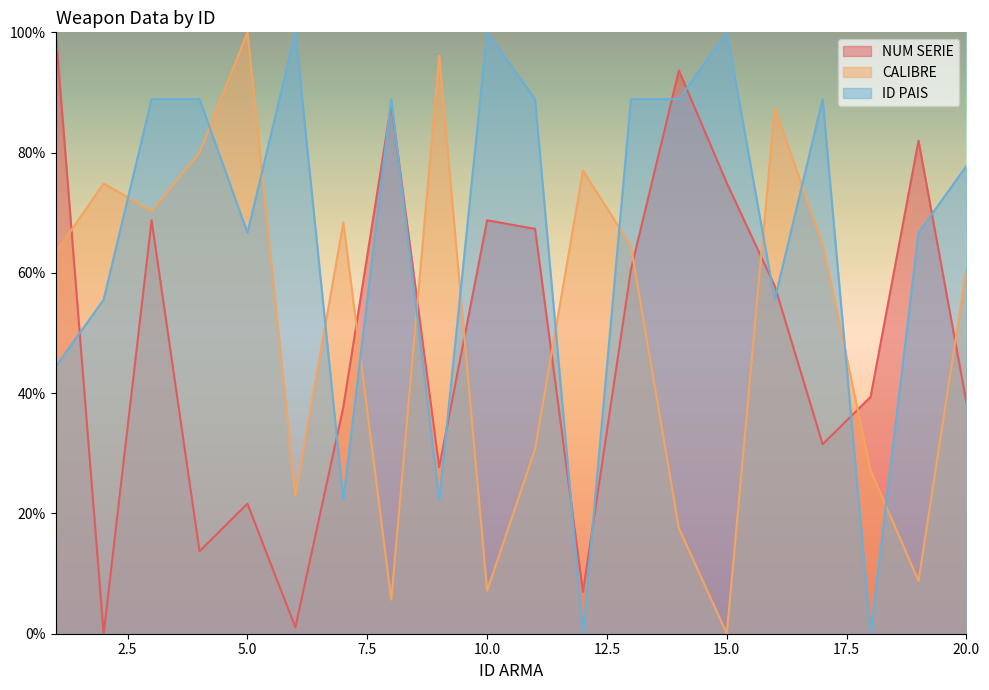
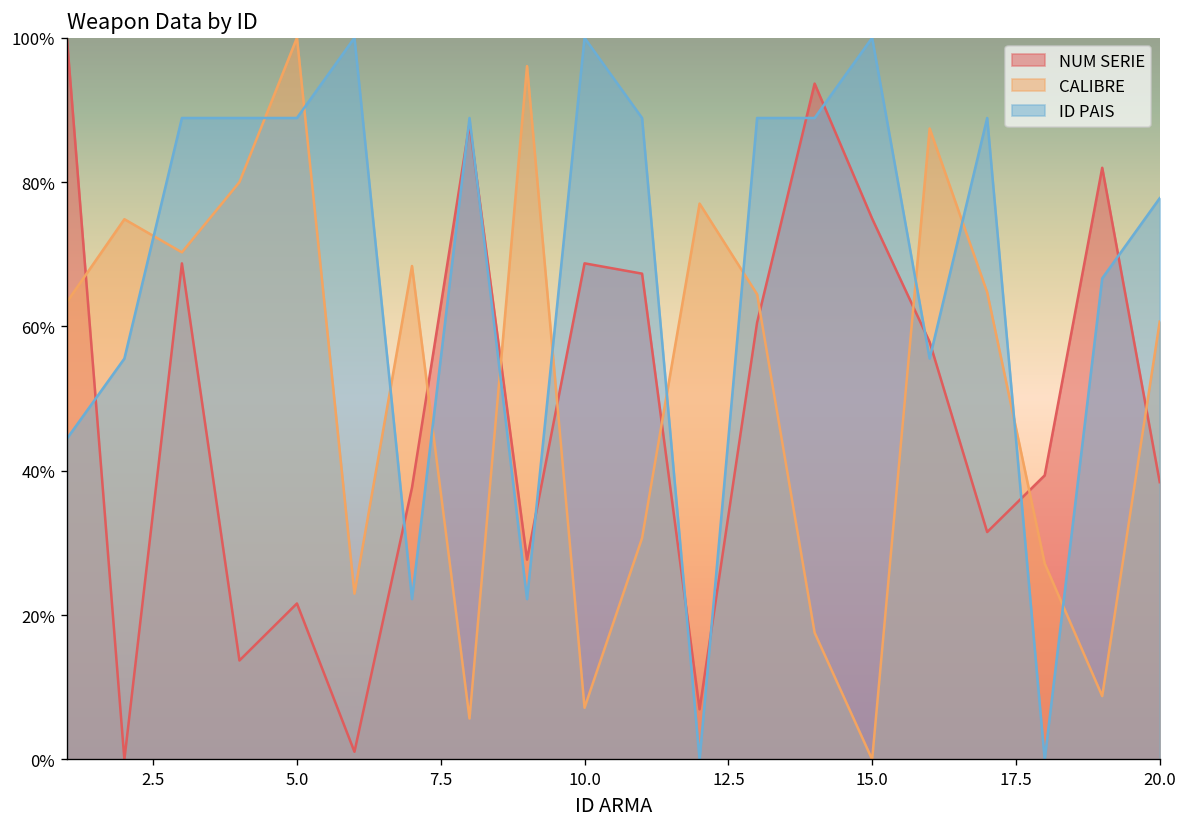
ID PAIS, 5.0: 67% -> 89%
